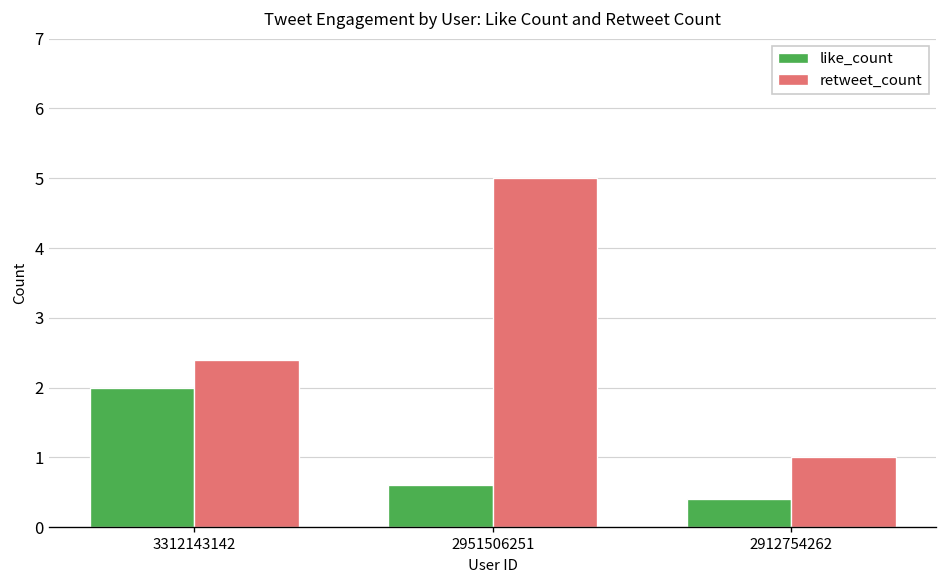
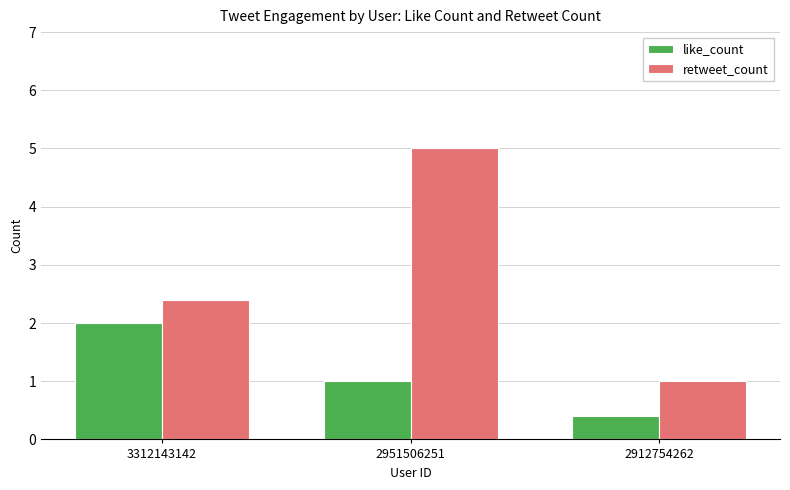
like_count, 2951506251: 0.6 -> 1.0
